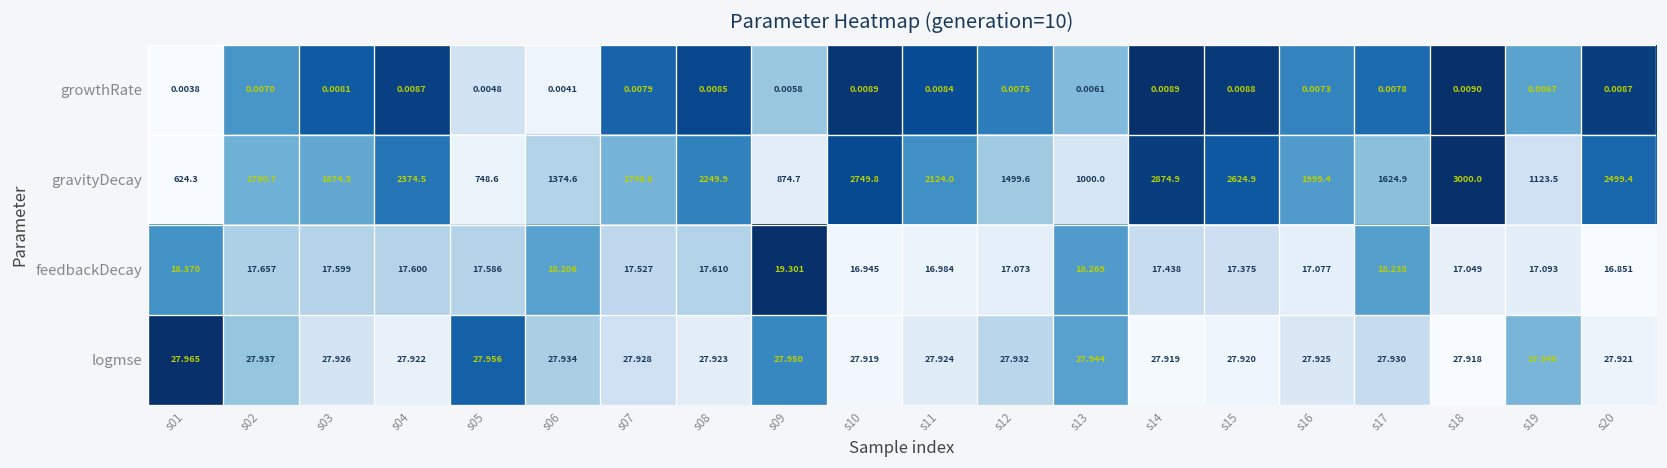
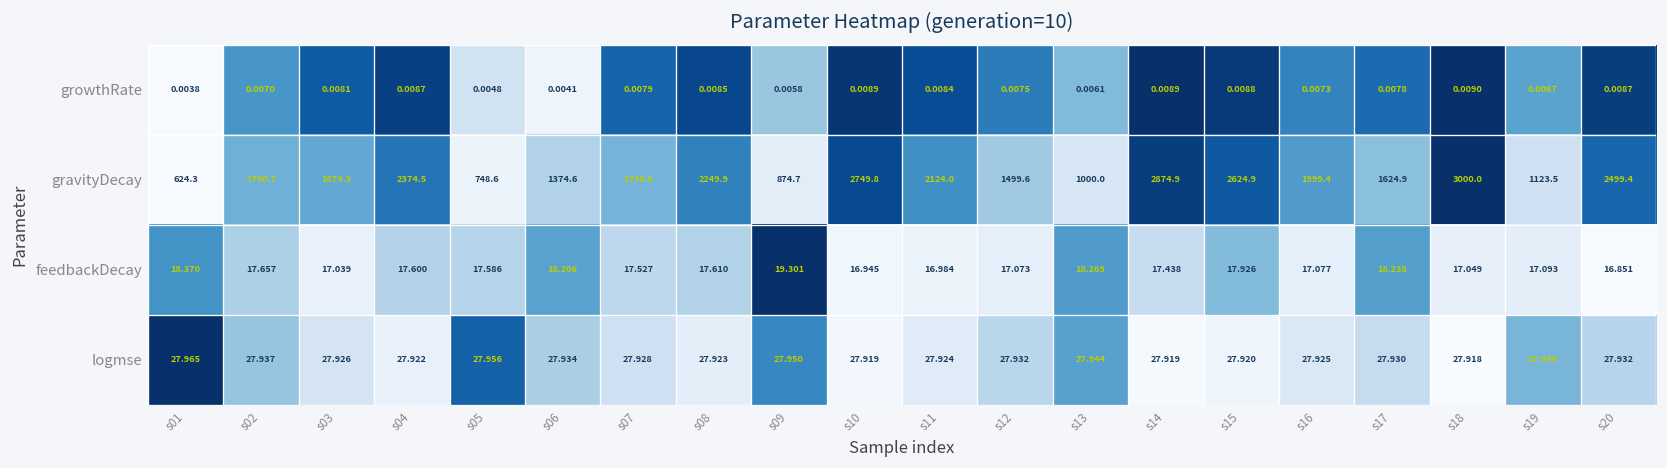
feedbackDecay, s03: 17.599 -> 17.039
feedbackDecay, s15: 17.375 -> 17.926
logmse, s20: 27.921 -> 27.932
